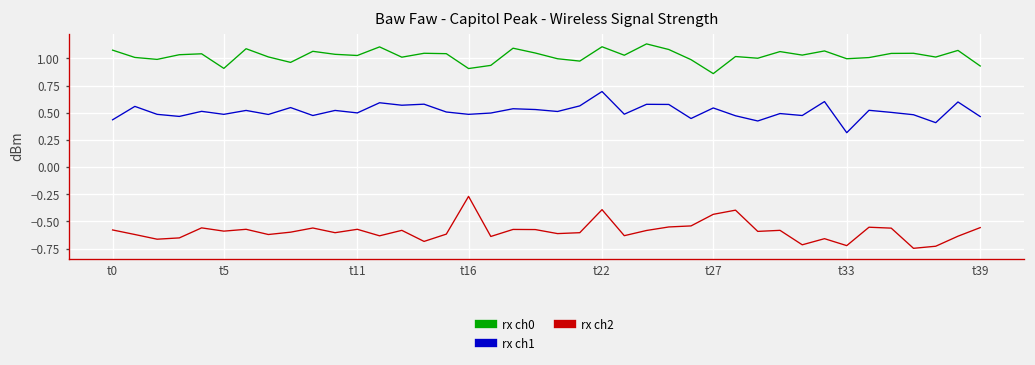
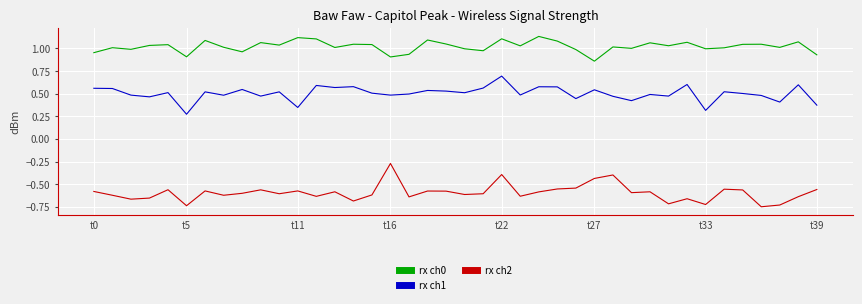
rx ch0, t0: 1.1 -> 1.0
rx ch1, t0: 0.4 -> 0.6
rx ch1, t5: 0.5 -> 0.3
rx ch2, t5: -0.6 -> -0.7
rx ch0, t11: 1.0 -> 1.1
rx ch1, t11: 0.5 -> 0.3
rx ch1, t39: 0.5 -> 0.4
